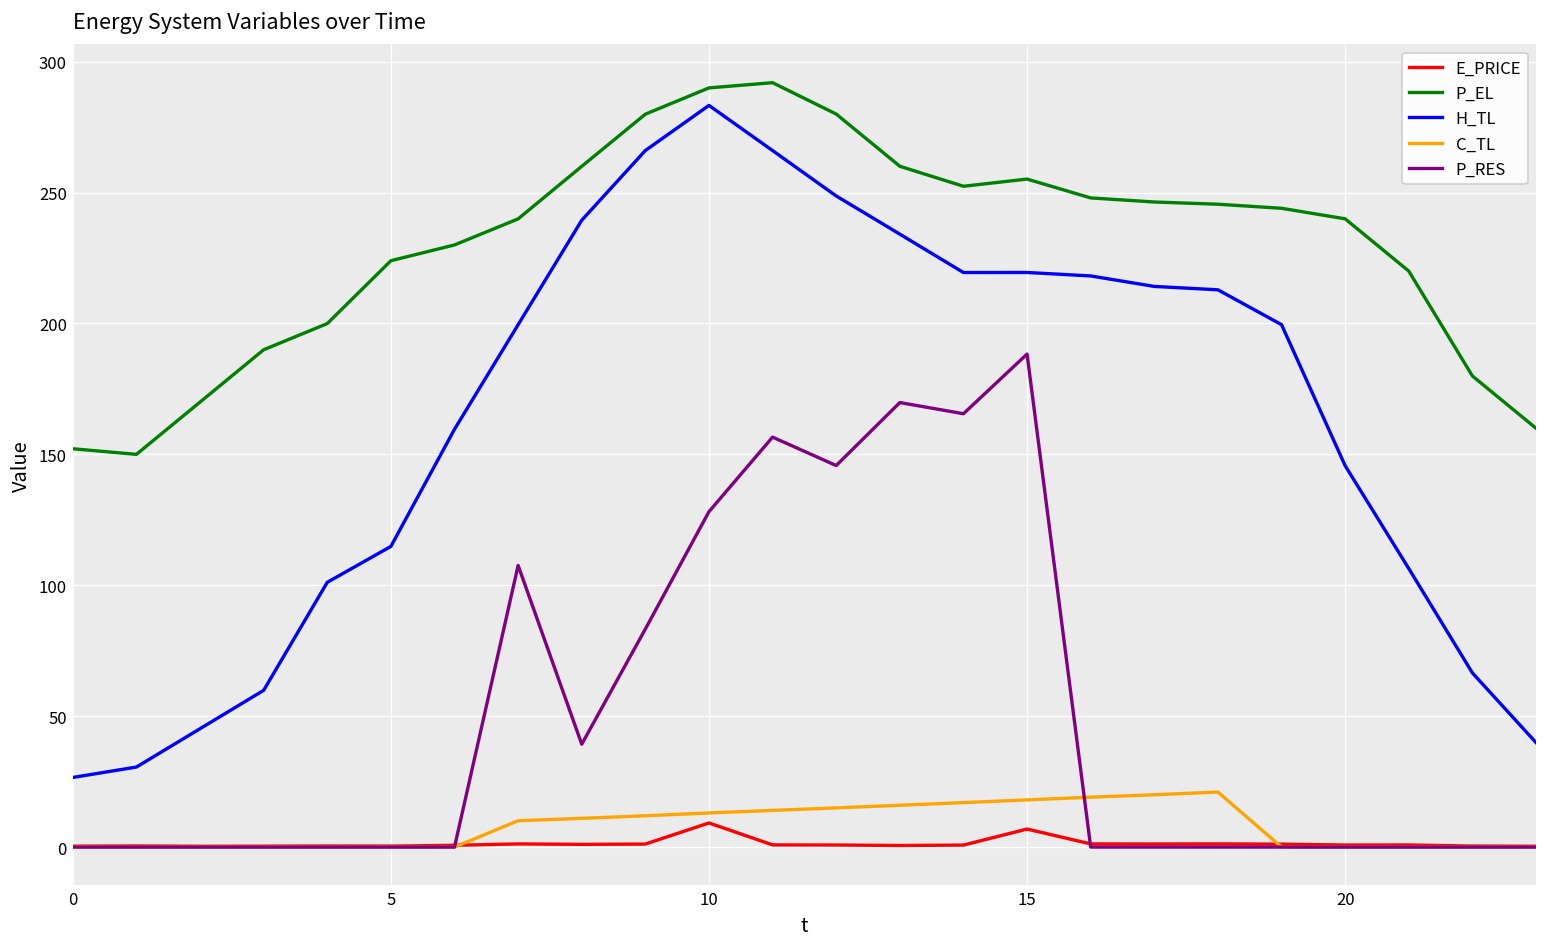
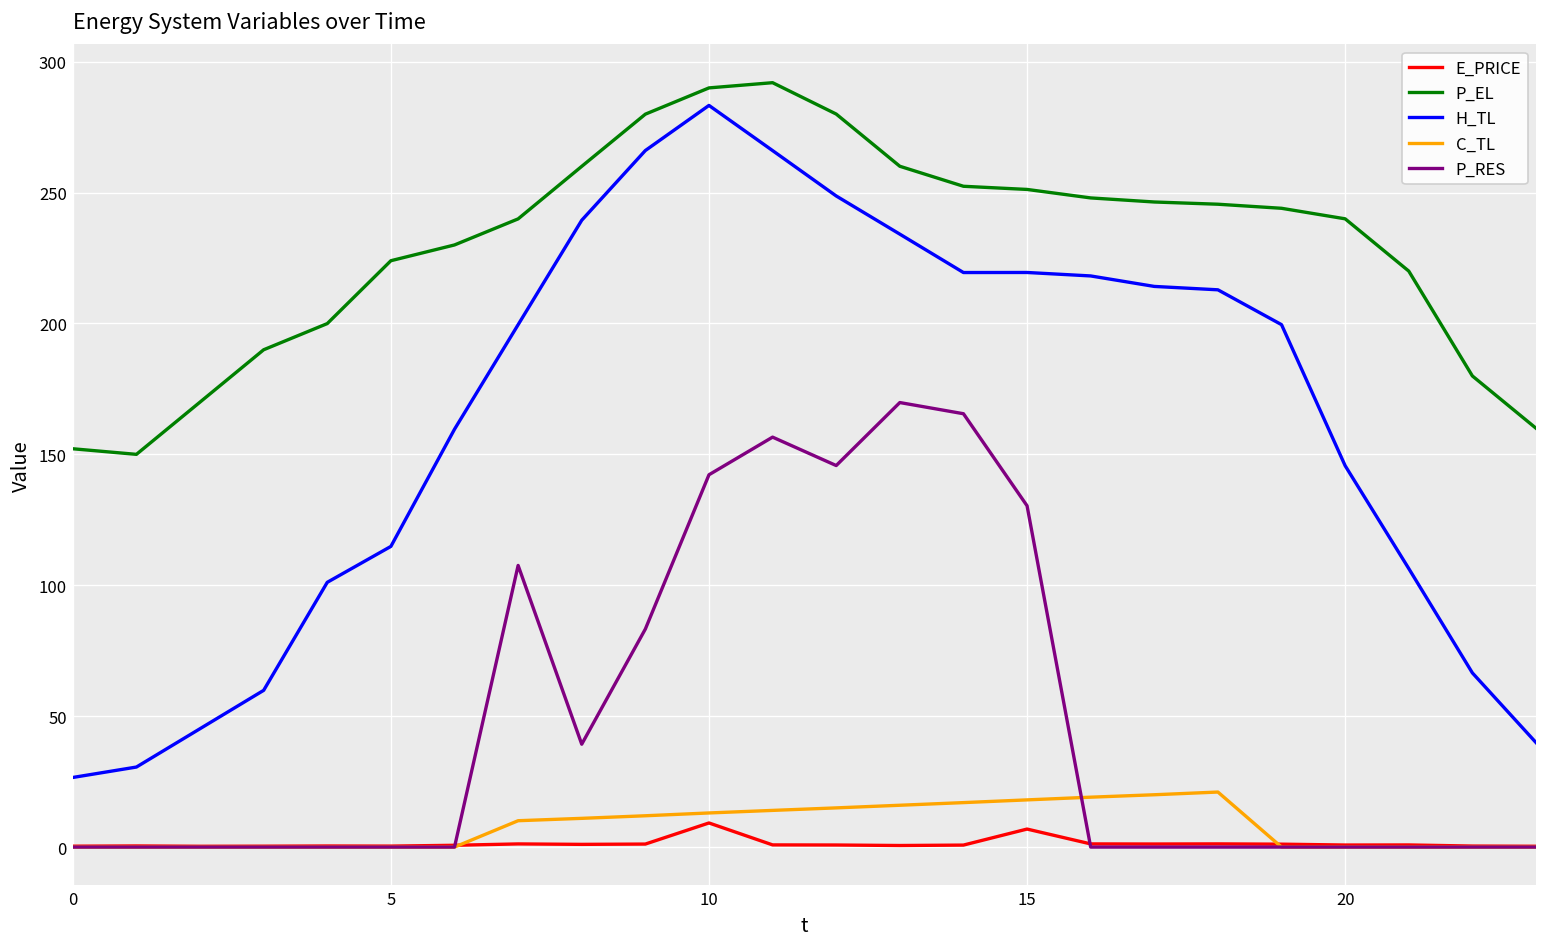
P_RES, 10: 128 -> 142
P_EL, 15: 255 -> 251
P_RES, 15: 188 -> 130
